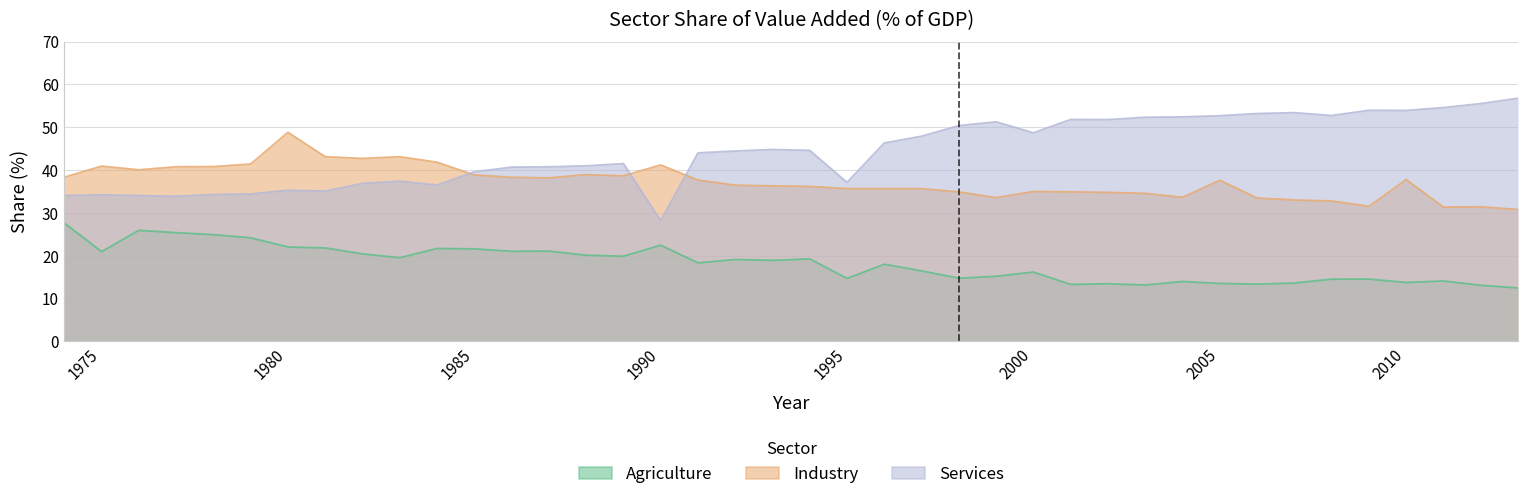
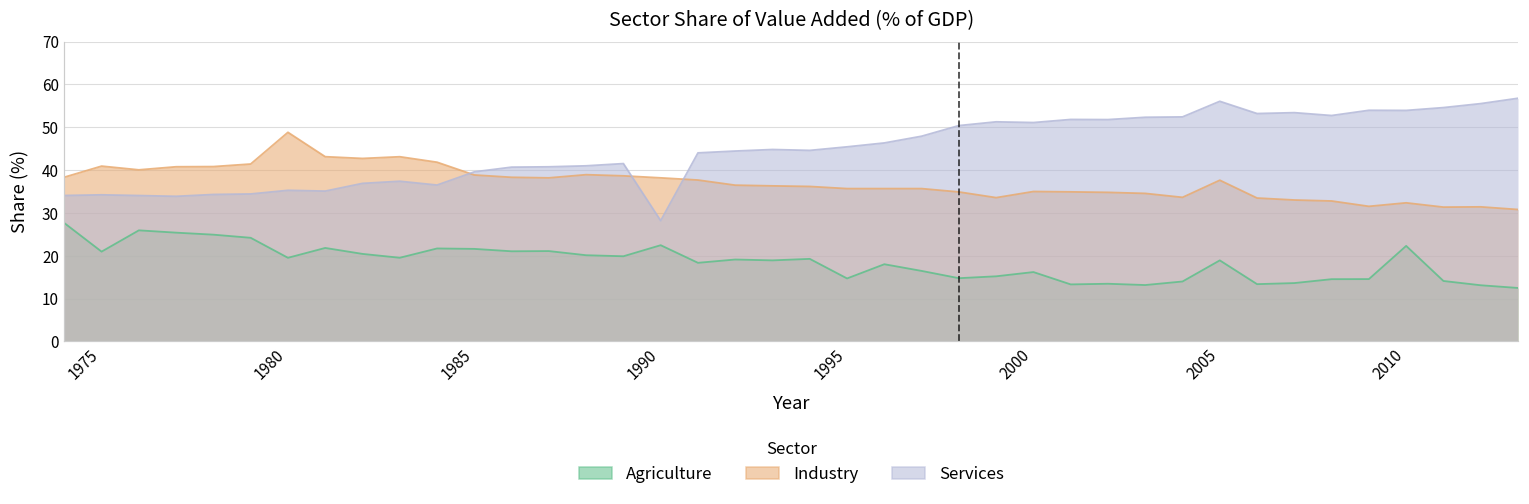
Agriculture, 1980: 22 -> 20
Industry, 1990: 41 -> 38
Services, 1995: 37 -> 45
Services, 2000: 49 -> 51
Agriculture, 2005: 14 -> 19
Services, 2005: 53 -> 56
Agriculture, 2010: 14 -> 22
Industry, 2010: 38 -> 32
